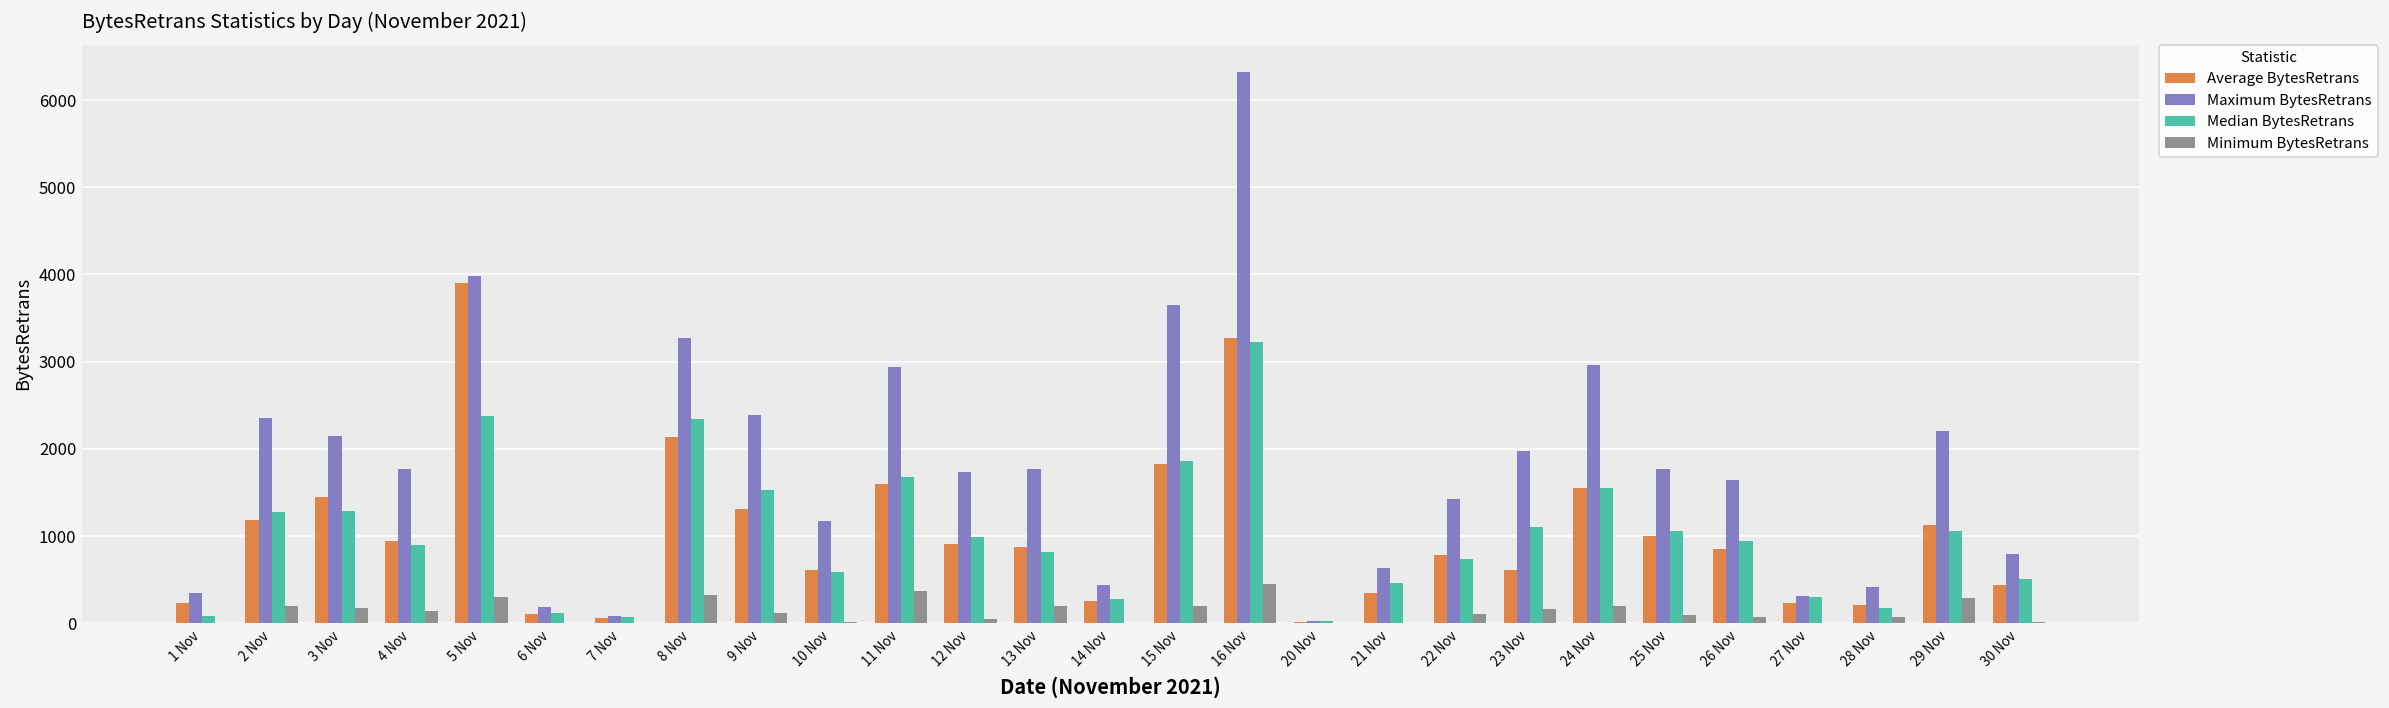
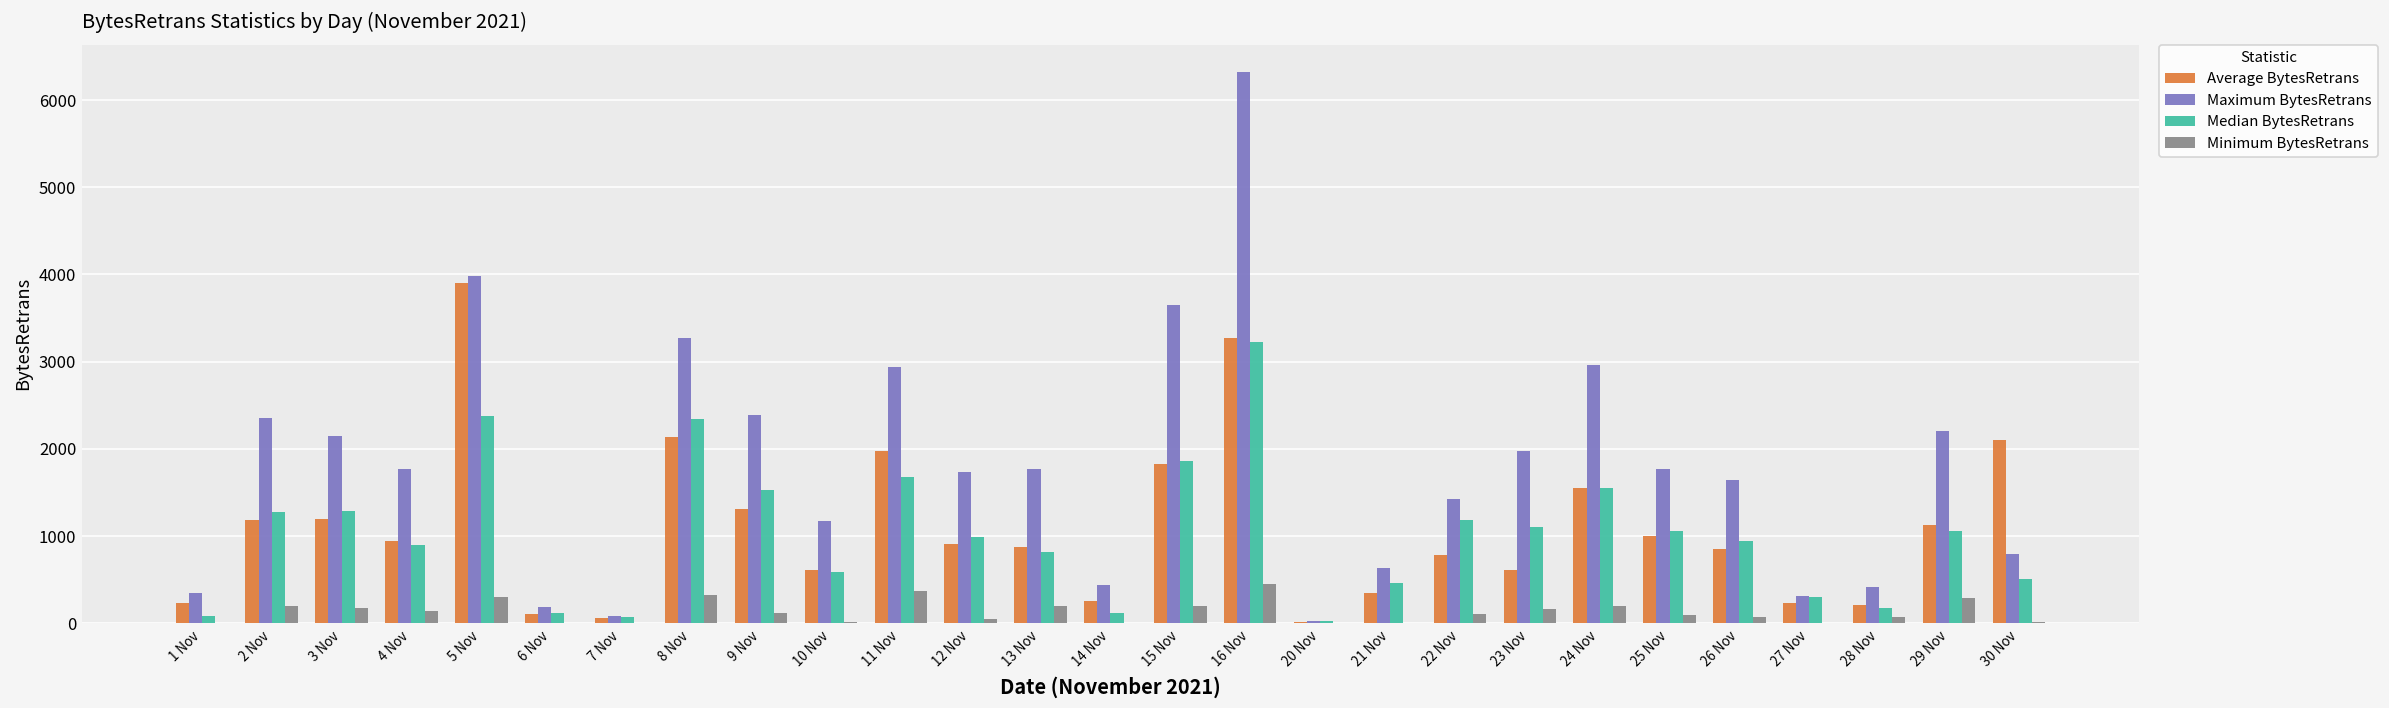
Average BytesRetrans, 3 Nov: 1500 -> 1200
Average BytesRetrans, 11 Nov: 1600 -> 2000
Median BytesRetrans, 14 Nov: 300 -> 100
Median BytesRetrans, 22 Nov: 700 -> 1200
Average BytesRetrans, 30 Nov: 400 -> 2100
